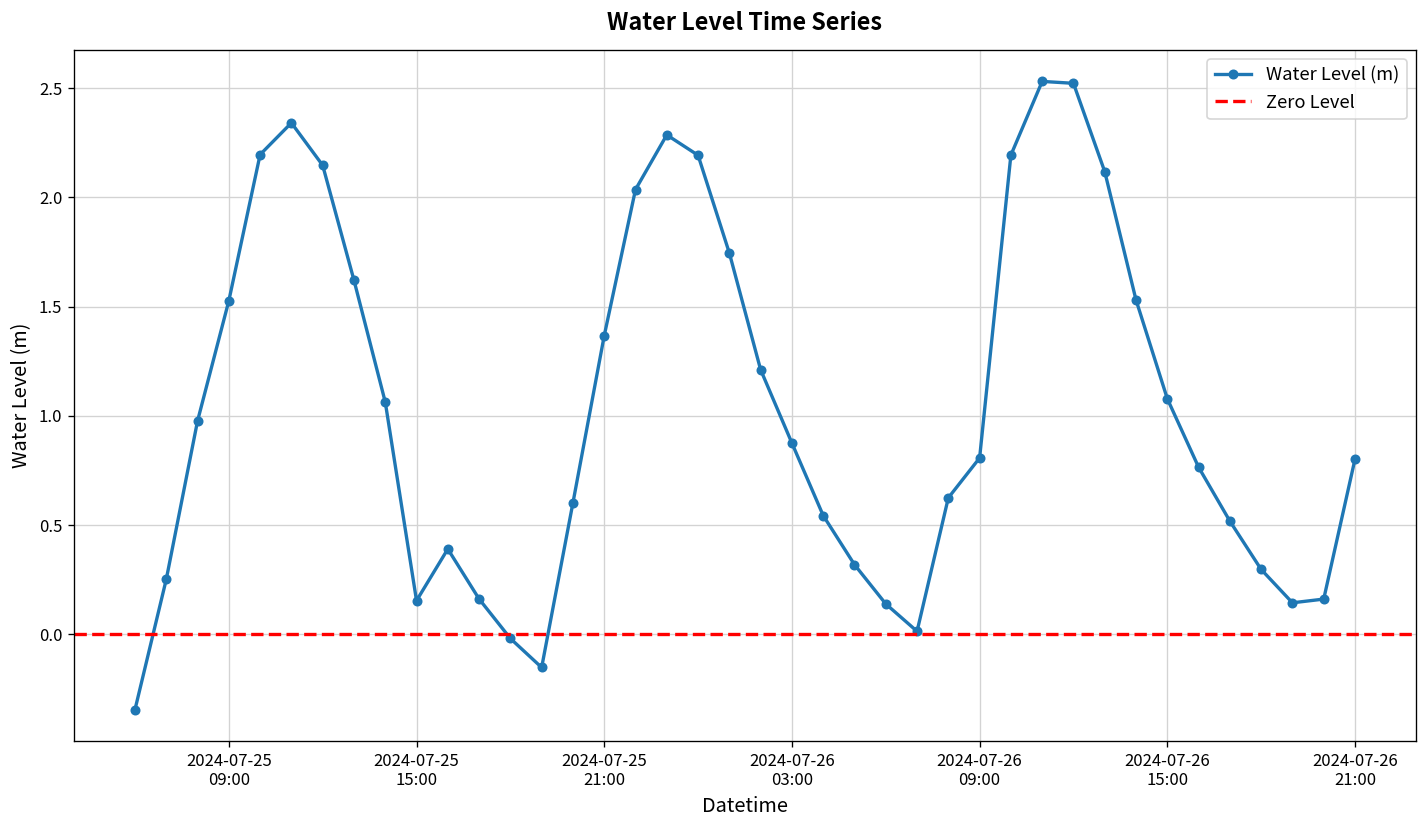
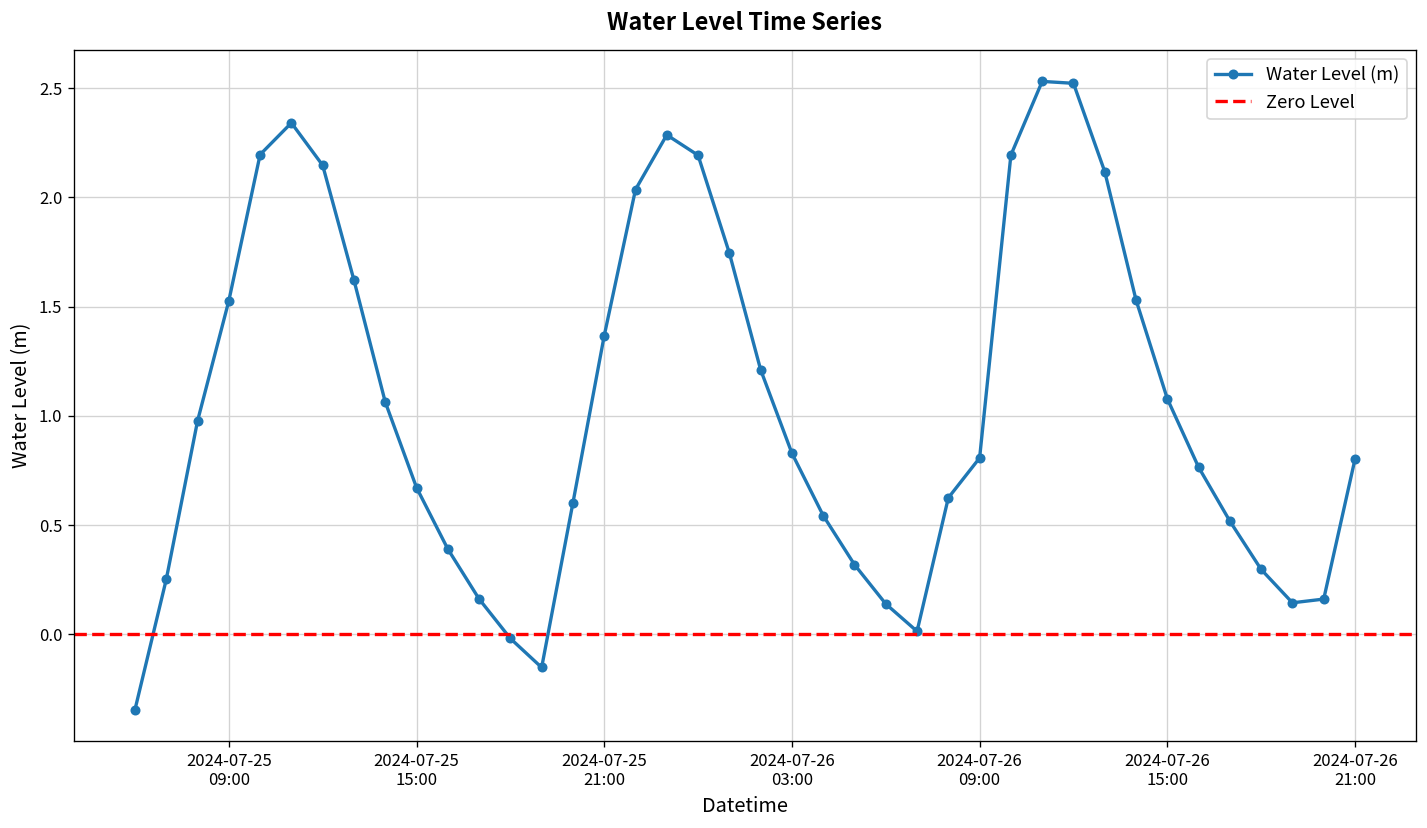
2024-07-25 15:00: 0.15 -> 0.67
2024-07-26 03:00: 0.88 -> 0.83
